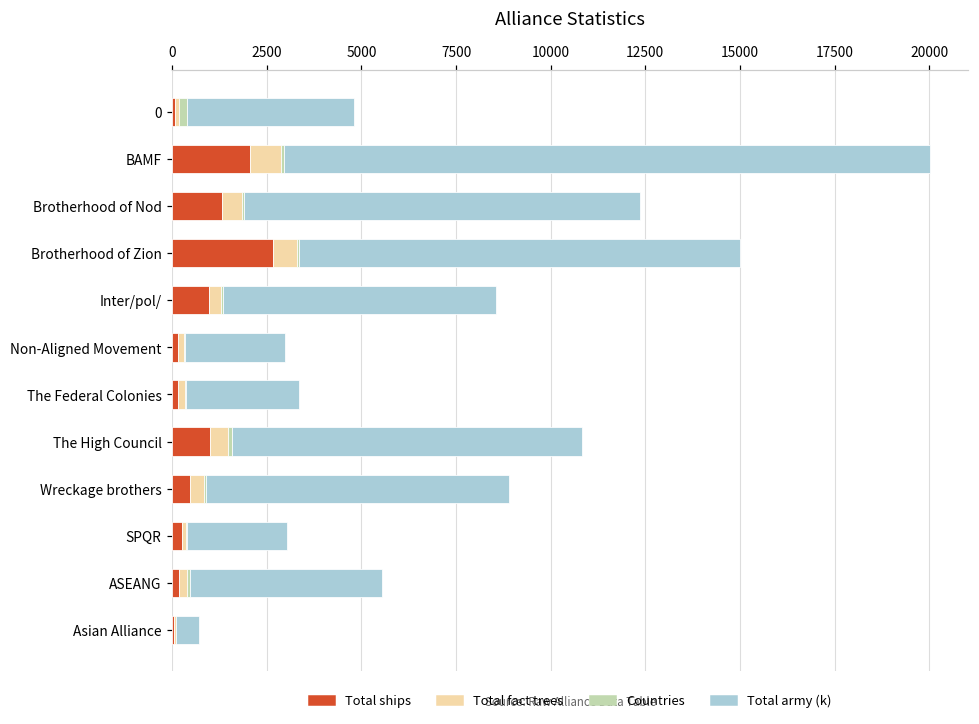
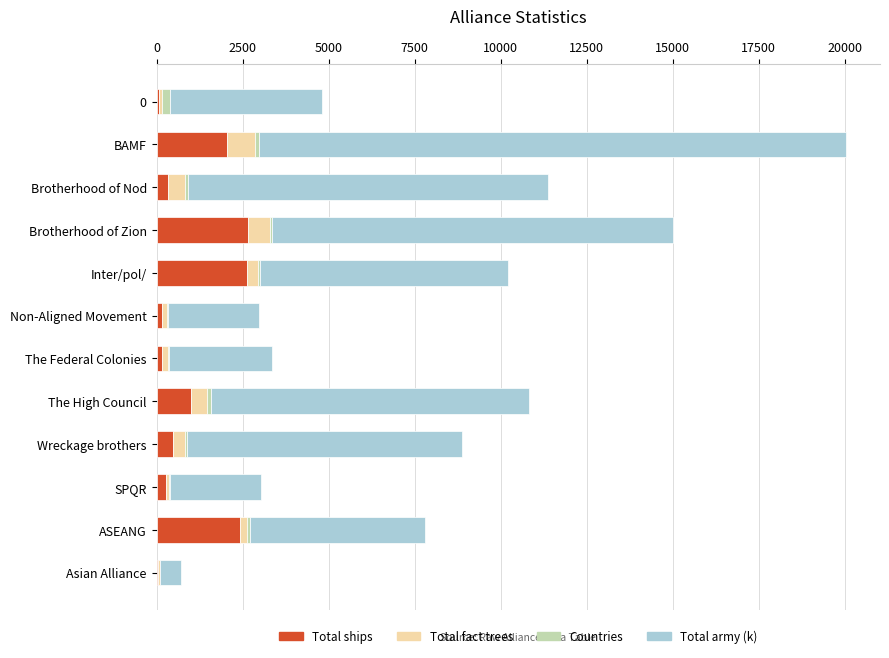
Total ships, Brotherhood of Nod: 1300 -> 300
Total ships, Inter/pol/: 1000 -> 2600
Total ships, ASEANG: 200 -> 2400
